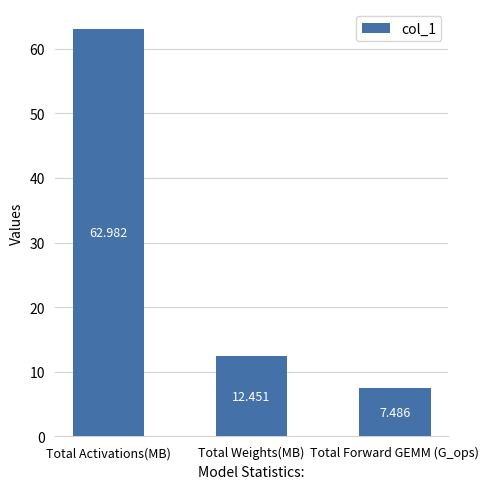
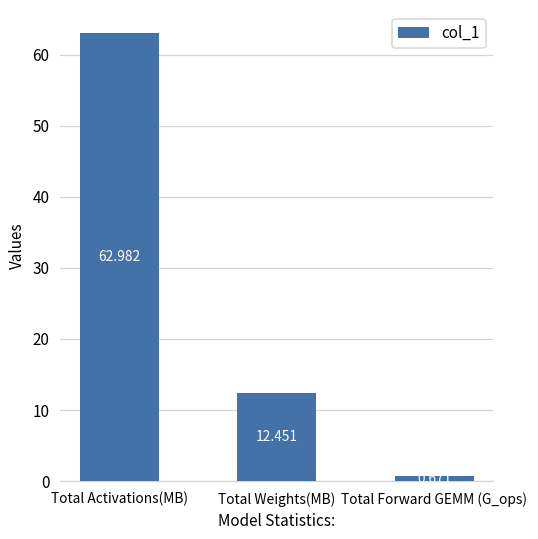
Total Forward GEMM (G_ops): 7 -> 1
